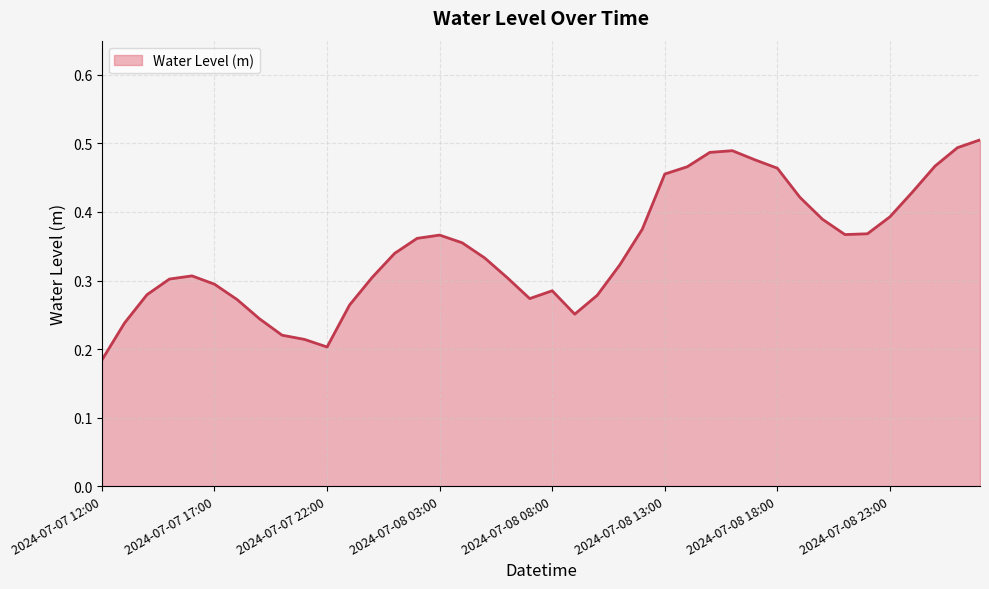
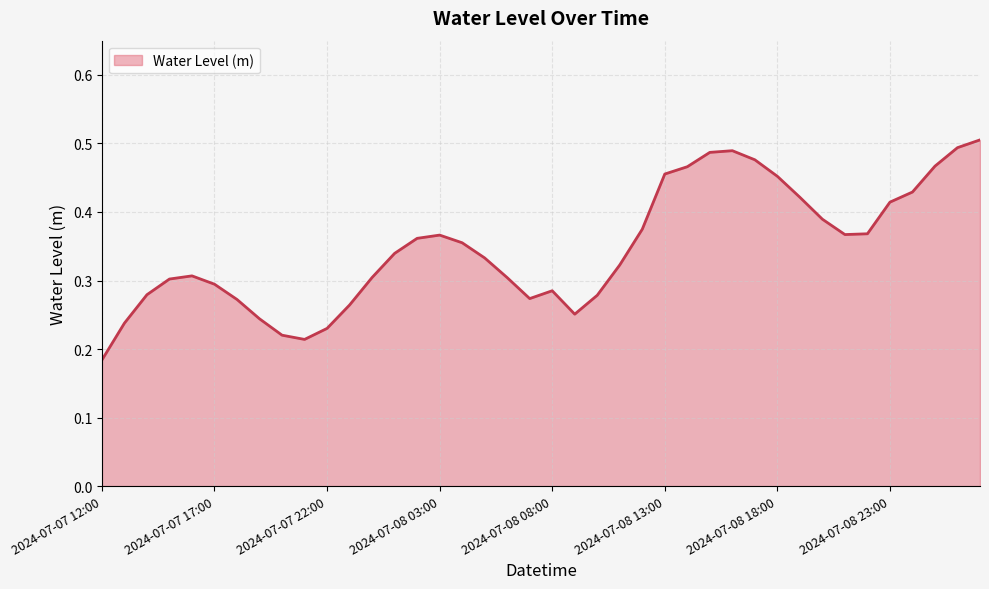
2024-07-07 22:00: 0.20 -> 0.23
2024-07-08 18:00: 0.46 -> 0.45
2024-07-08 23:00: 0.39 -> 0.41
